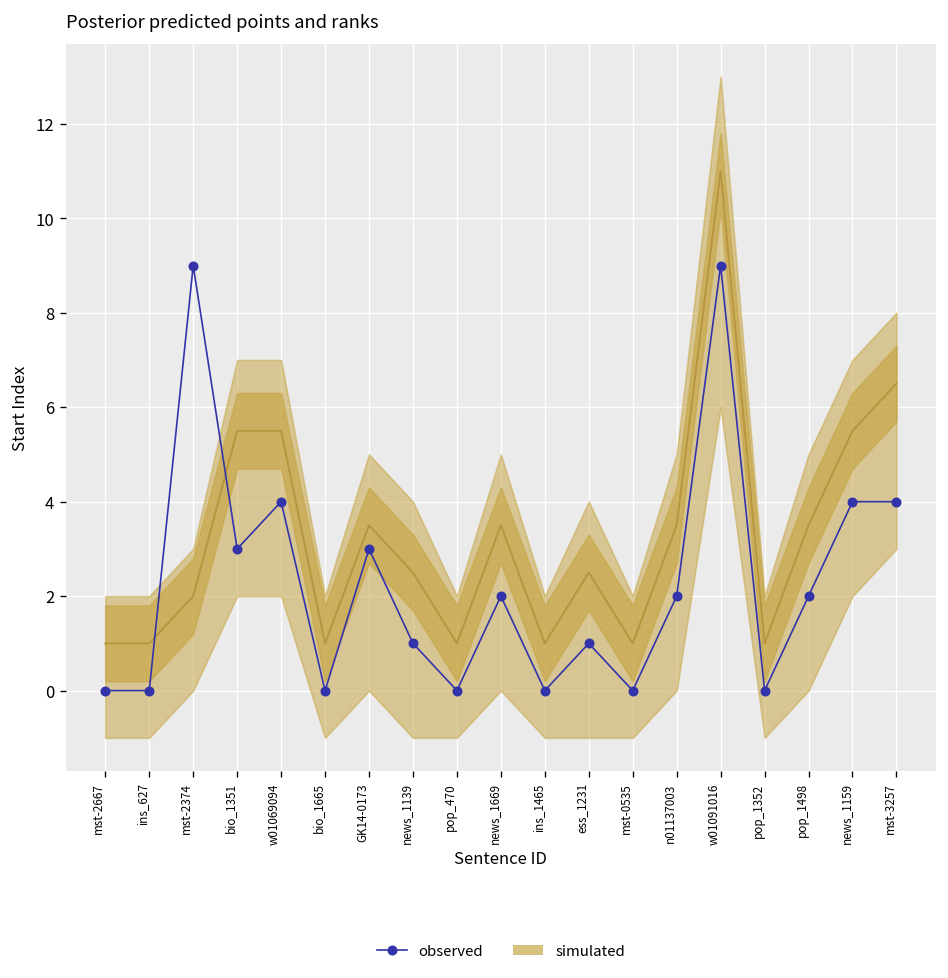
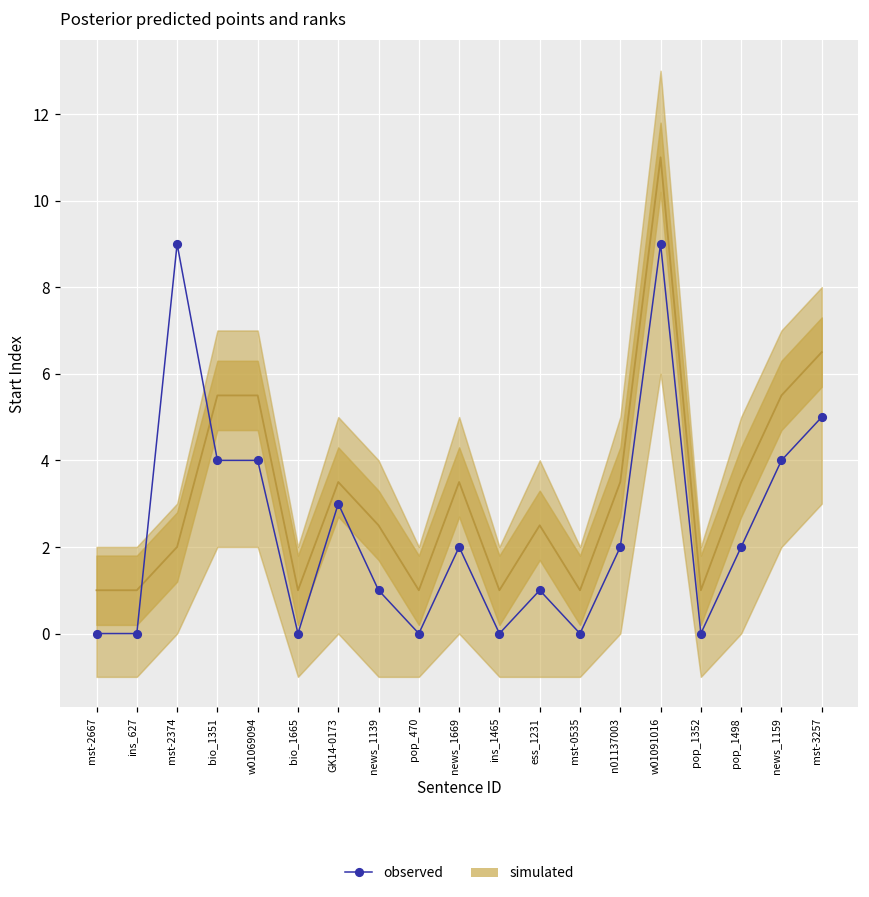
observed, bio_1351: 3 -> 4
observed, mst-3257: 4 -> 5
